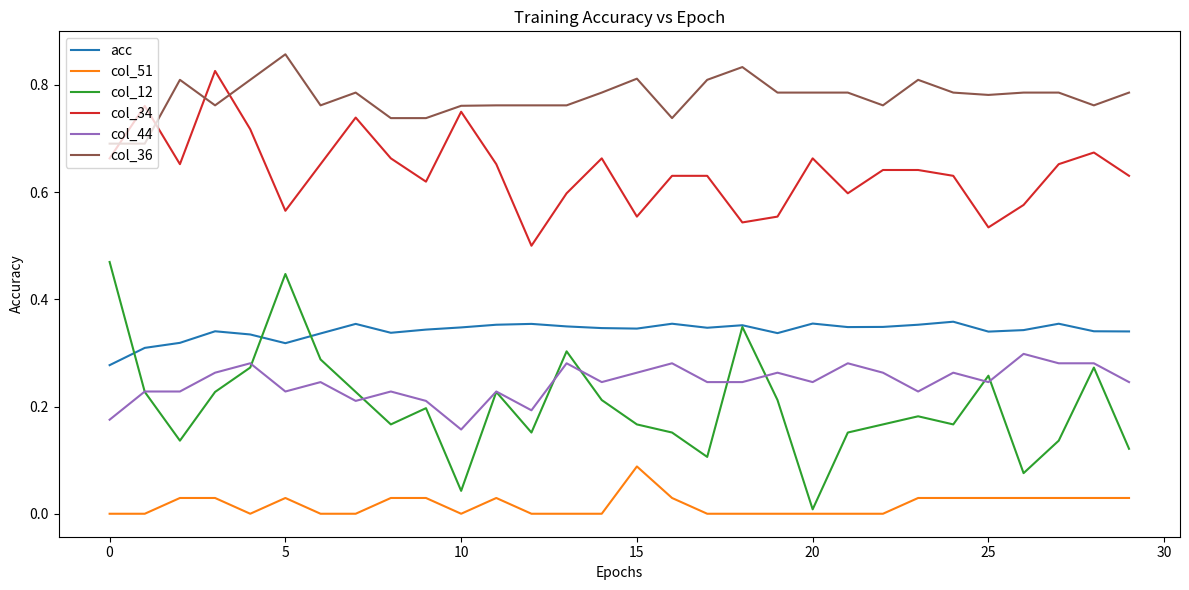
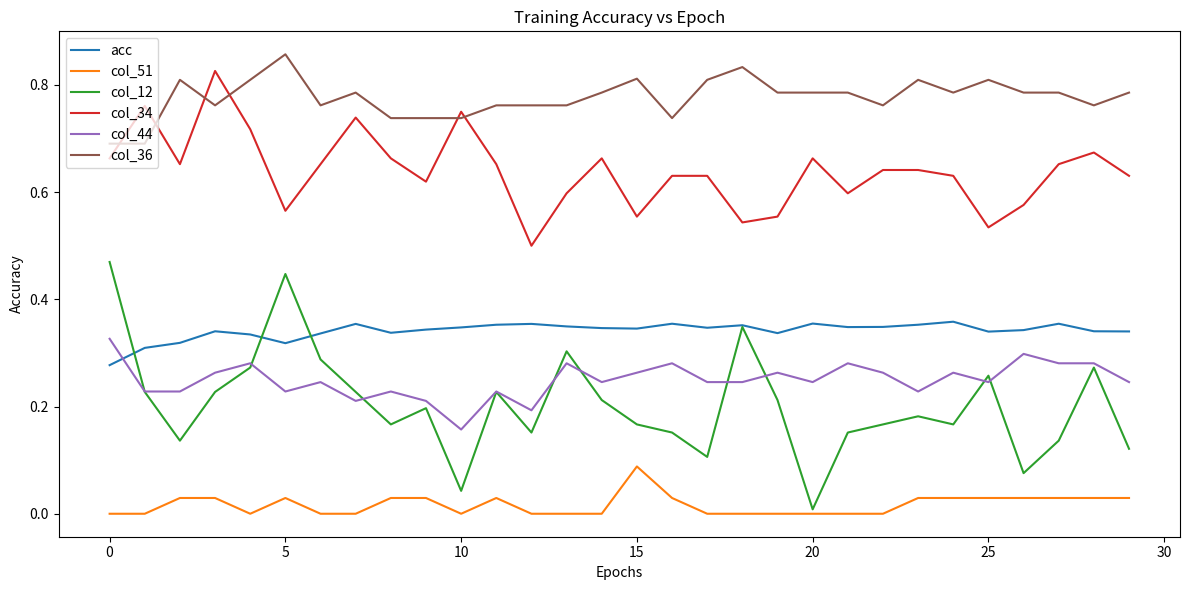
col_44, 0: 0.18 -> 0.33
col_36, 10: 0.76 -> 0.74
col_36, 25: 0.78 -> 0.81
